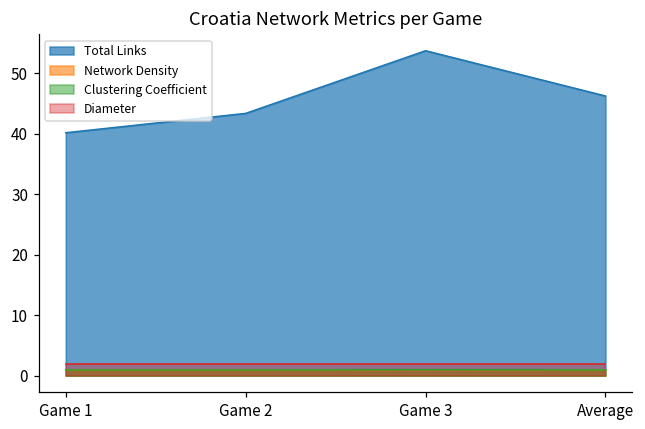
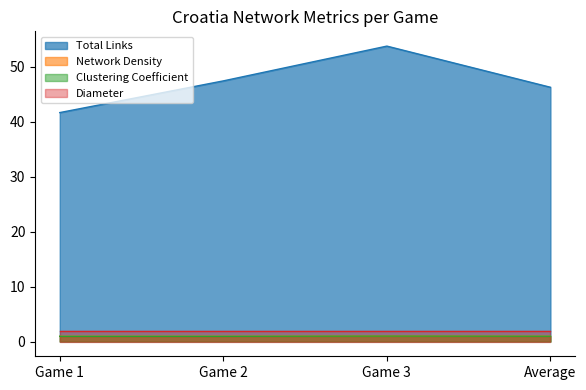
Total Links, Game 1: 40 -> 42
Total Links, Game 2: 43 -> 47
